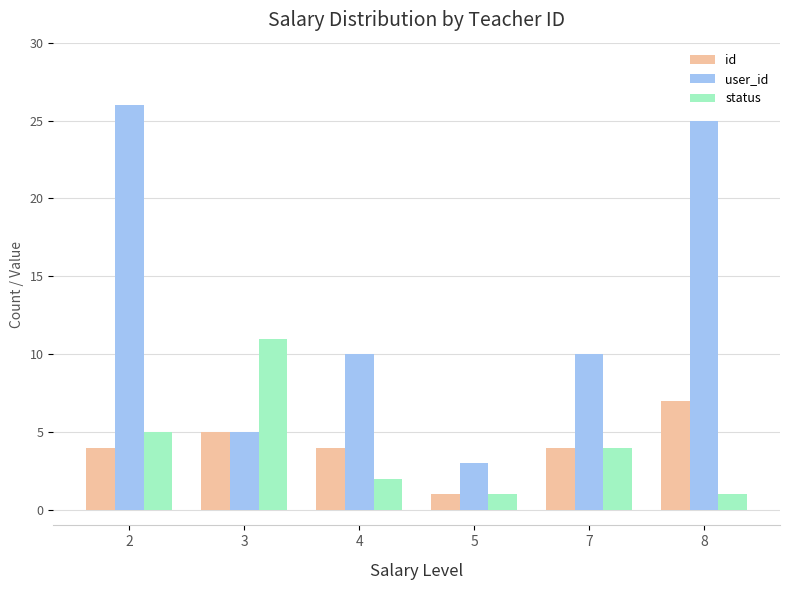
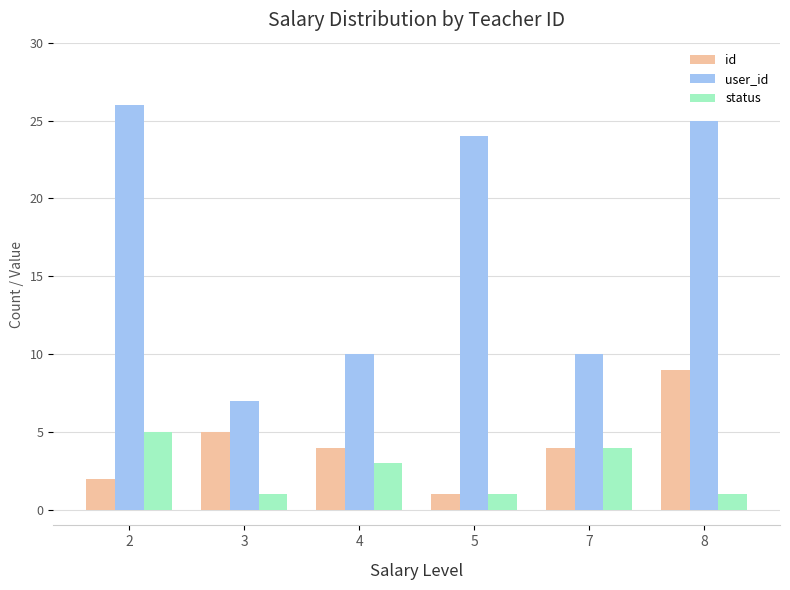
id, 2: 4 -> 2
user_id, 3: 5 -> 7
status, 3: 11 -> 1
status, 4: 2 -> 3
user_id, 5: 3 -> 24
id, 8: 7 -> 9
